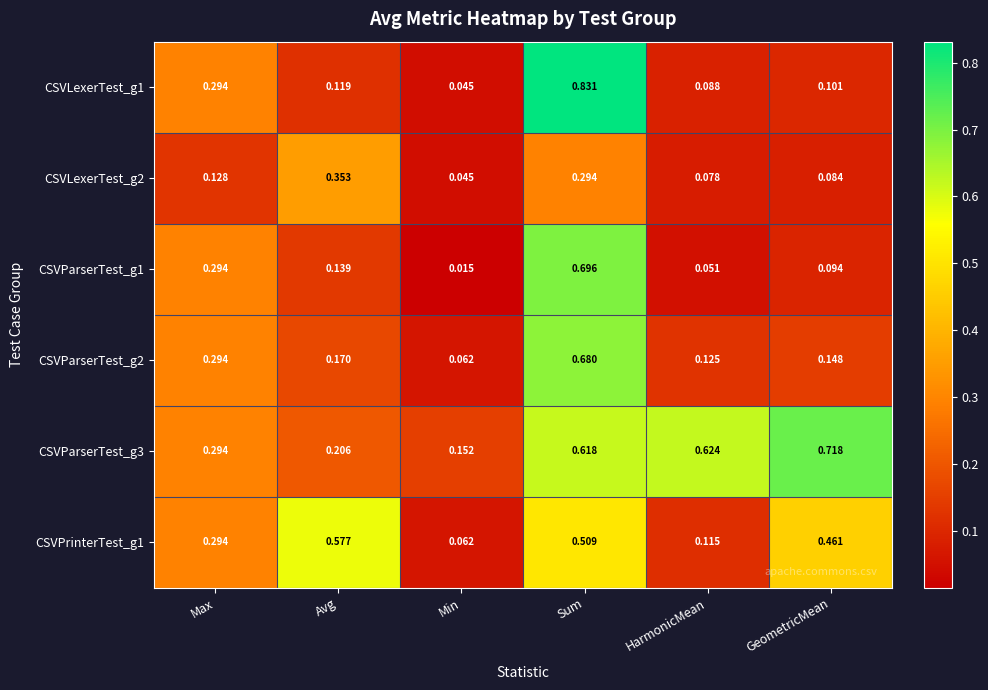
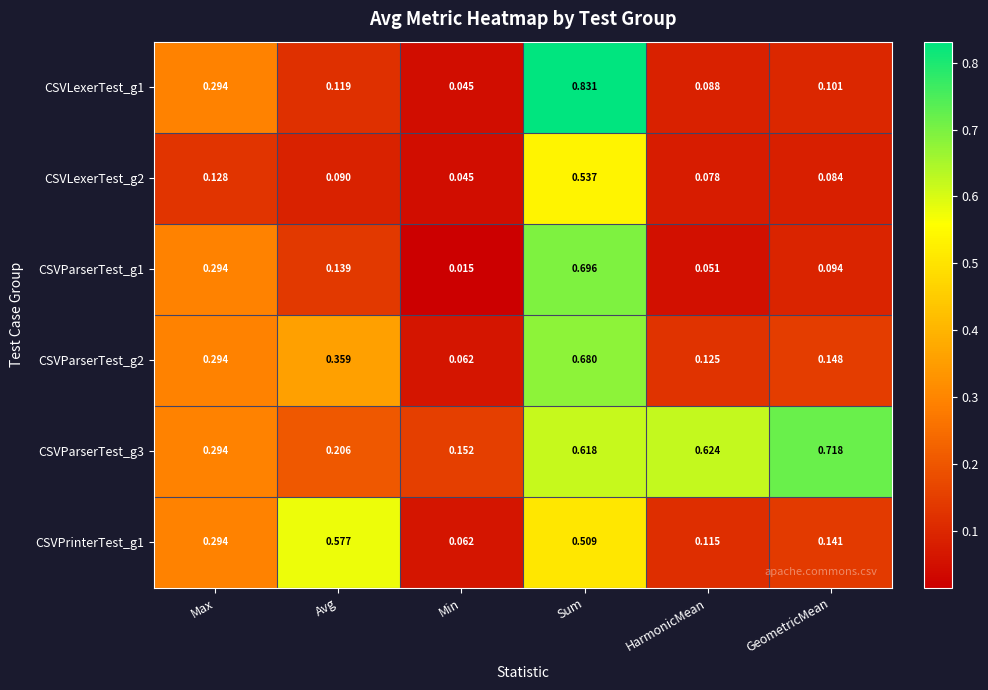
CSVLexerTest_g2, Avg: 0.353 -> 0.090
CSVLexerTest_g2, Sum: 0.294 -> 0.537
CSVParserTest_g2, Avg: 0.170 -> 0.359
CSVPrinterTest_g1, GeometricMean: 0.461 -> 0.141
